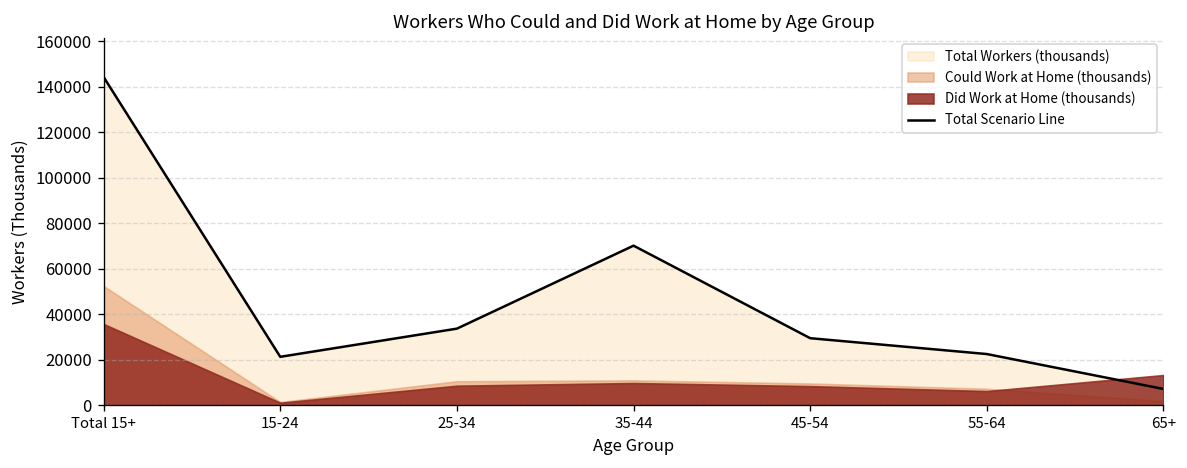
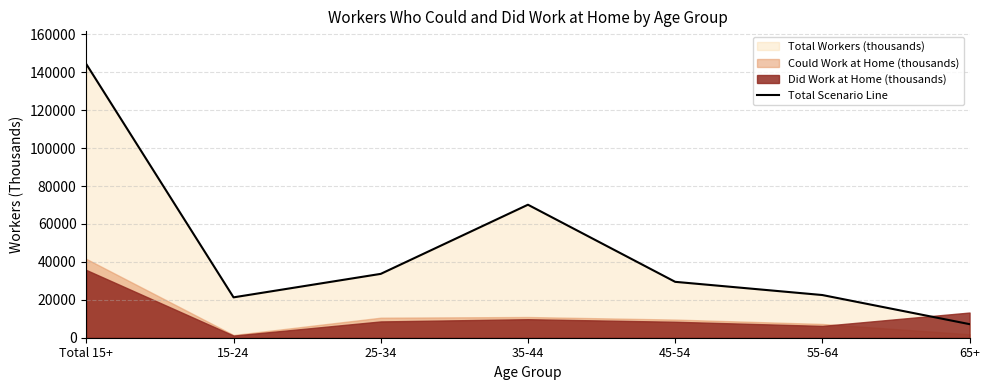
Could Work at Home (thousands), Total 15+: 52000 -> 42000
